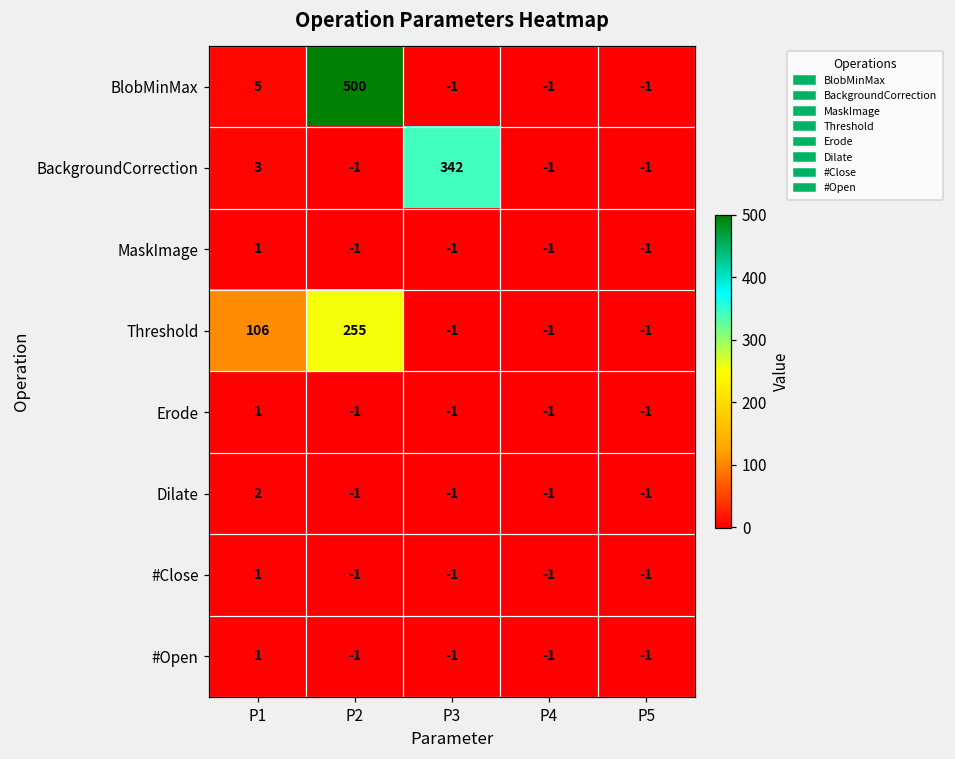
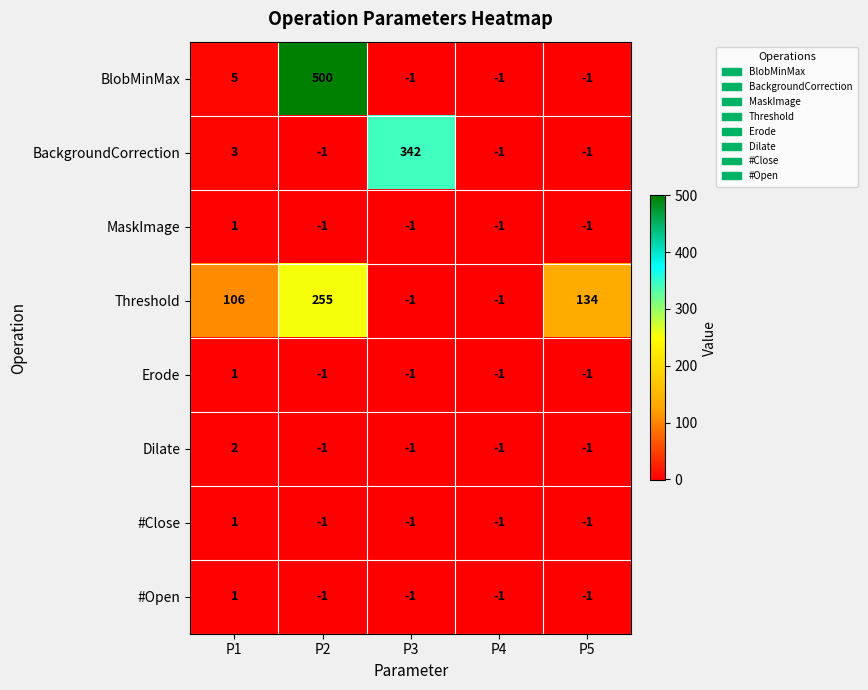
Threshold, P5: -1 -> 134
